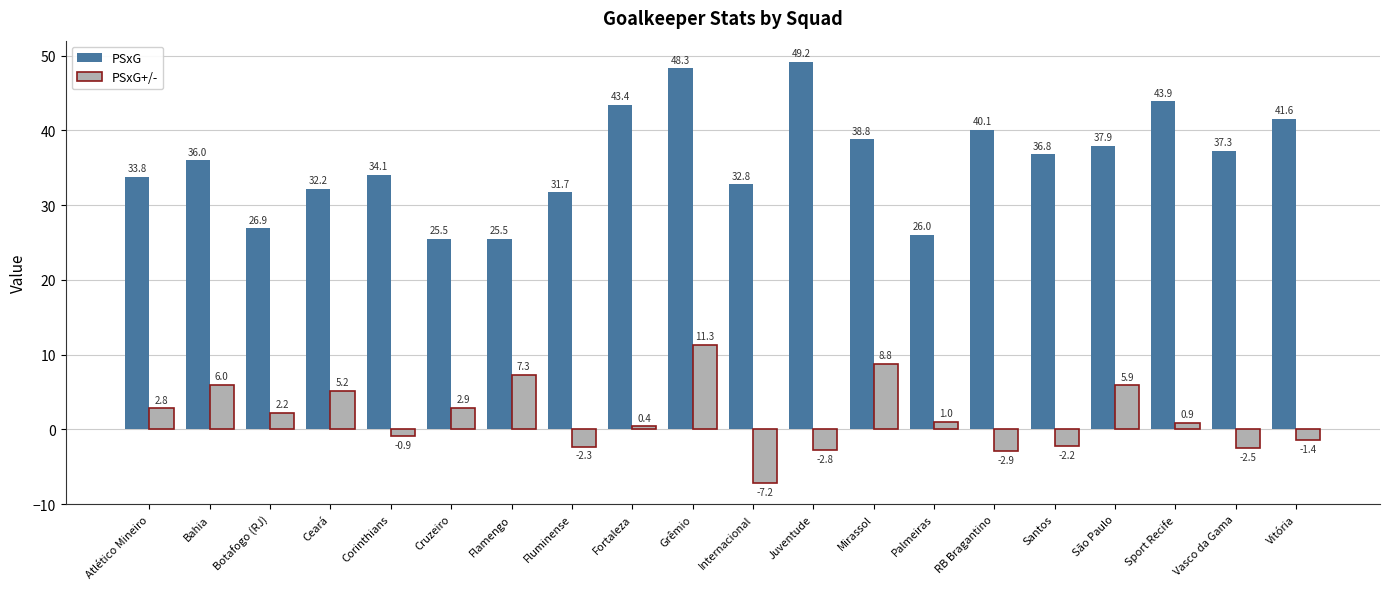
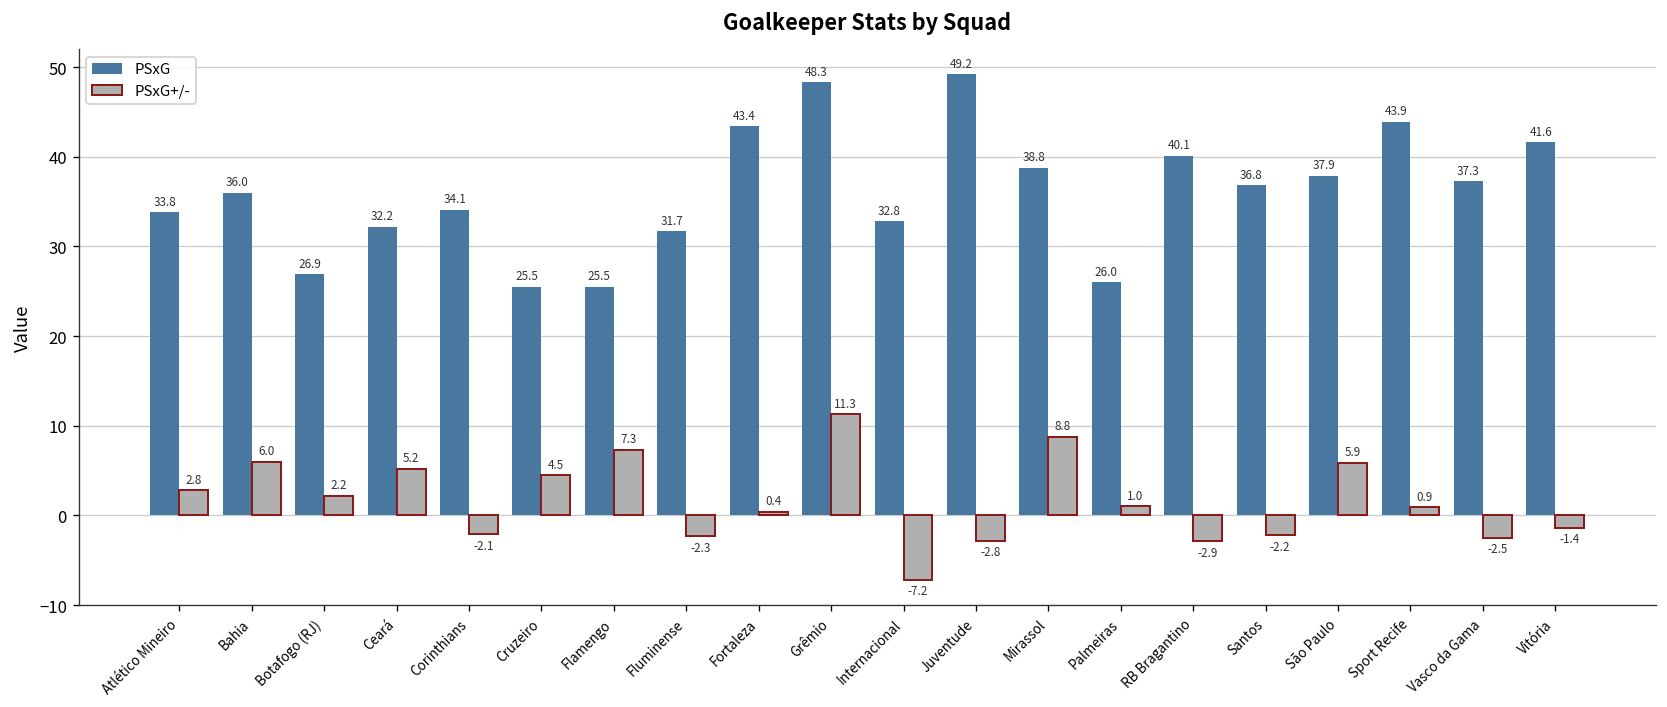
PSxG+/-, Corinthians: -0.9 -> -2.1
PSxG+/-, Cruzeiro: 2.9 -> 4.5
